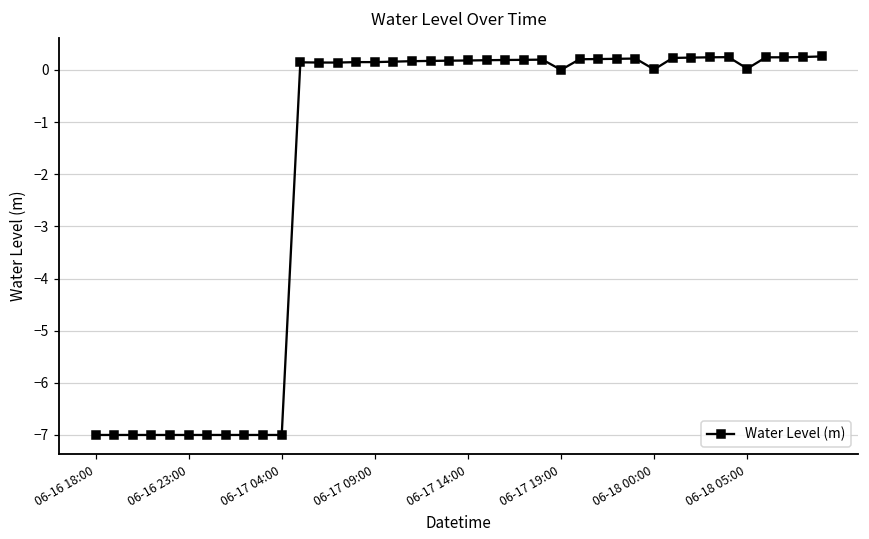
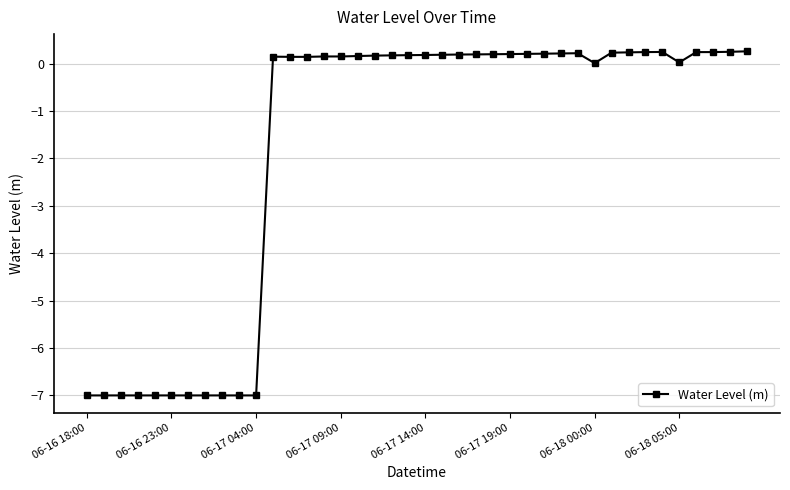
06-17 19:00: 0.0 -> 0.2
